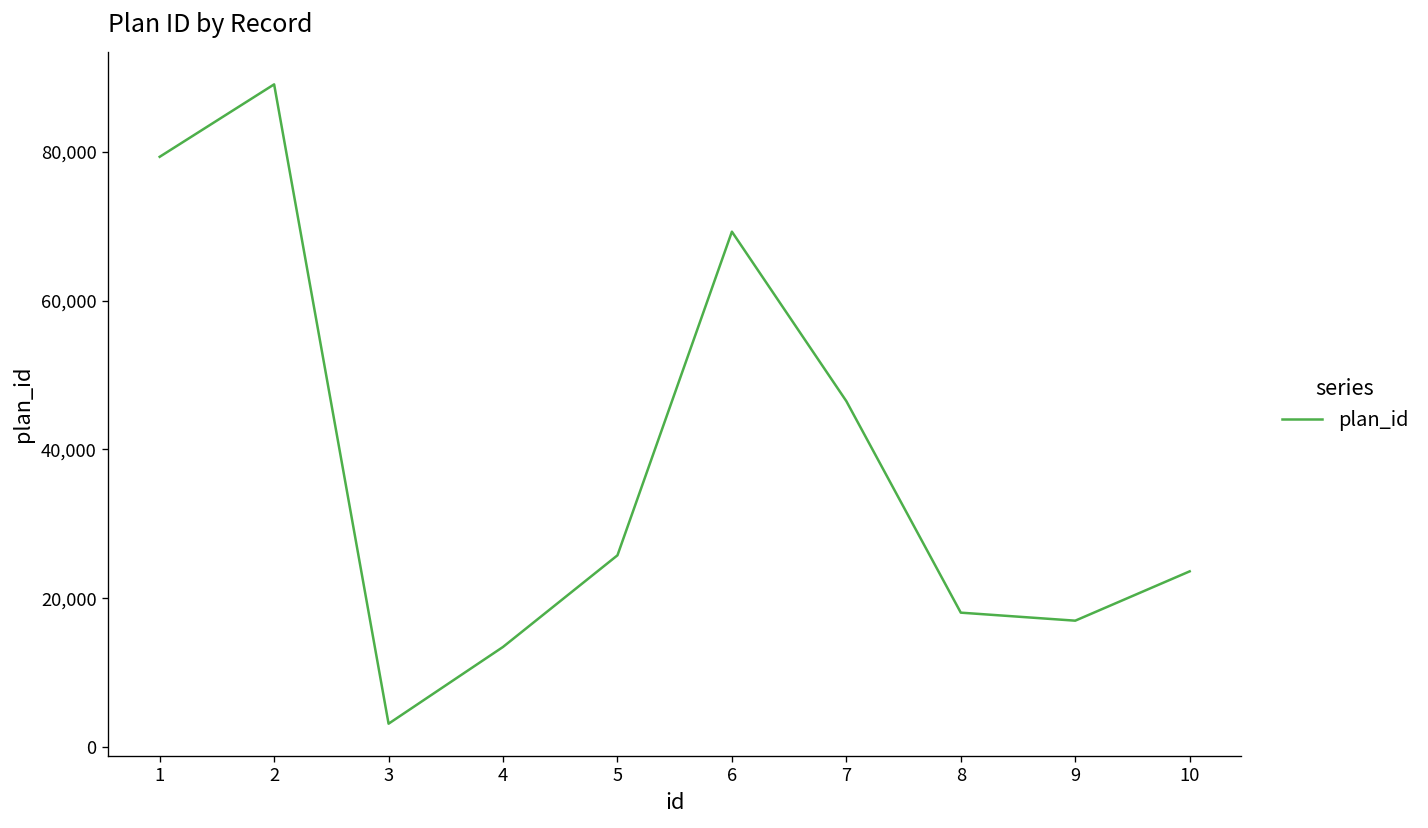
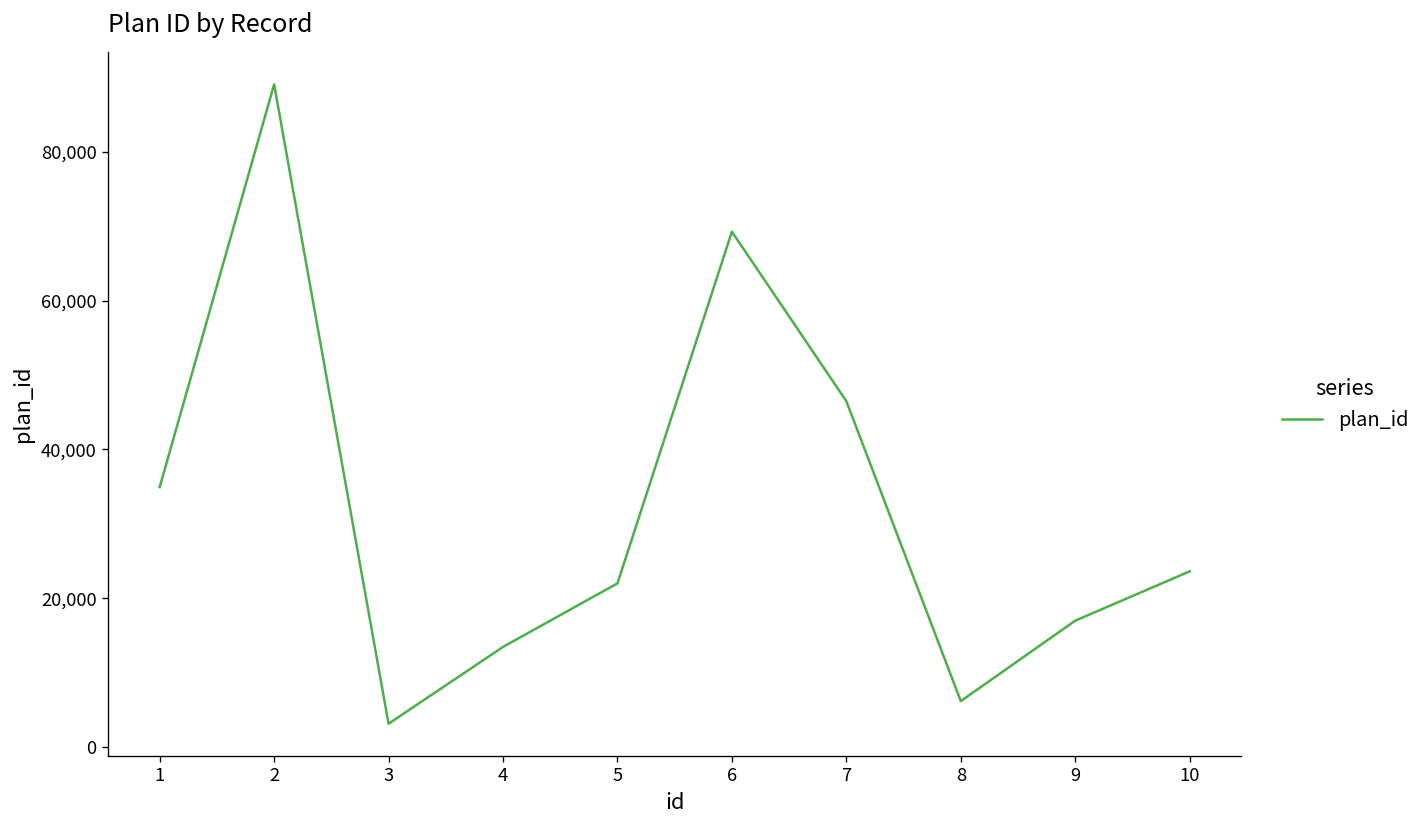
1: 79,000 -> 35,000
5: 26,000 -> 22,000
8: 18,000 -> 6,000
